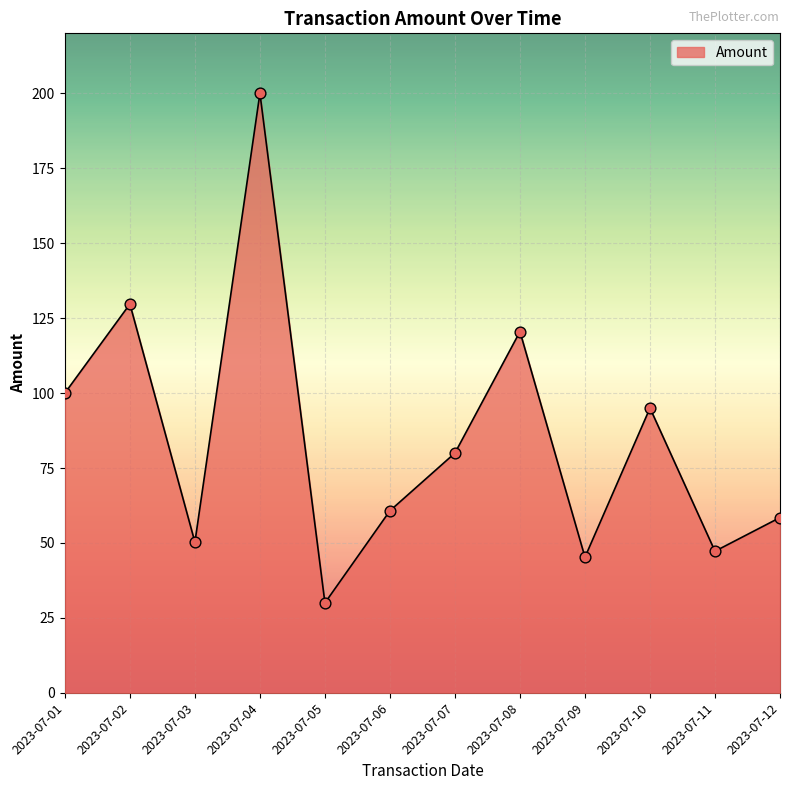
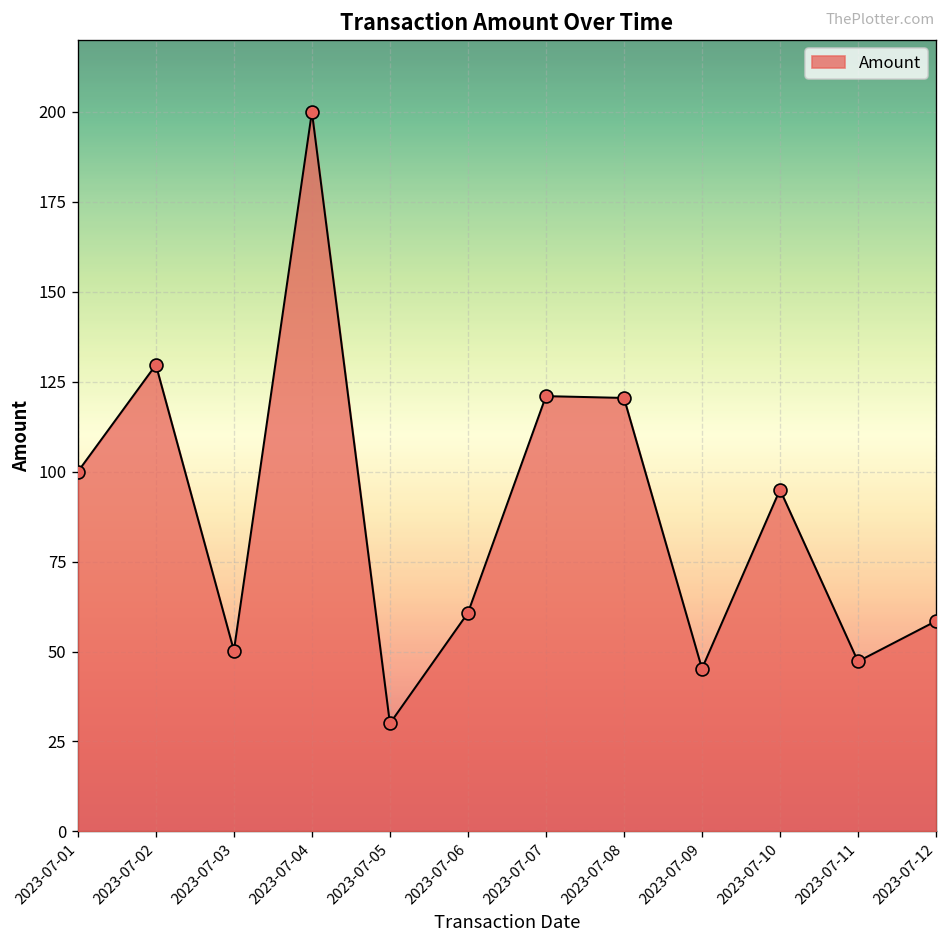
2023-07-07: 80 -> 121
